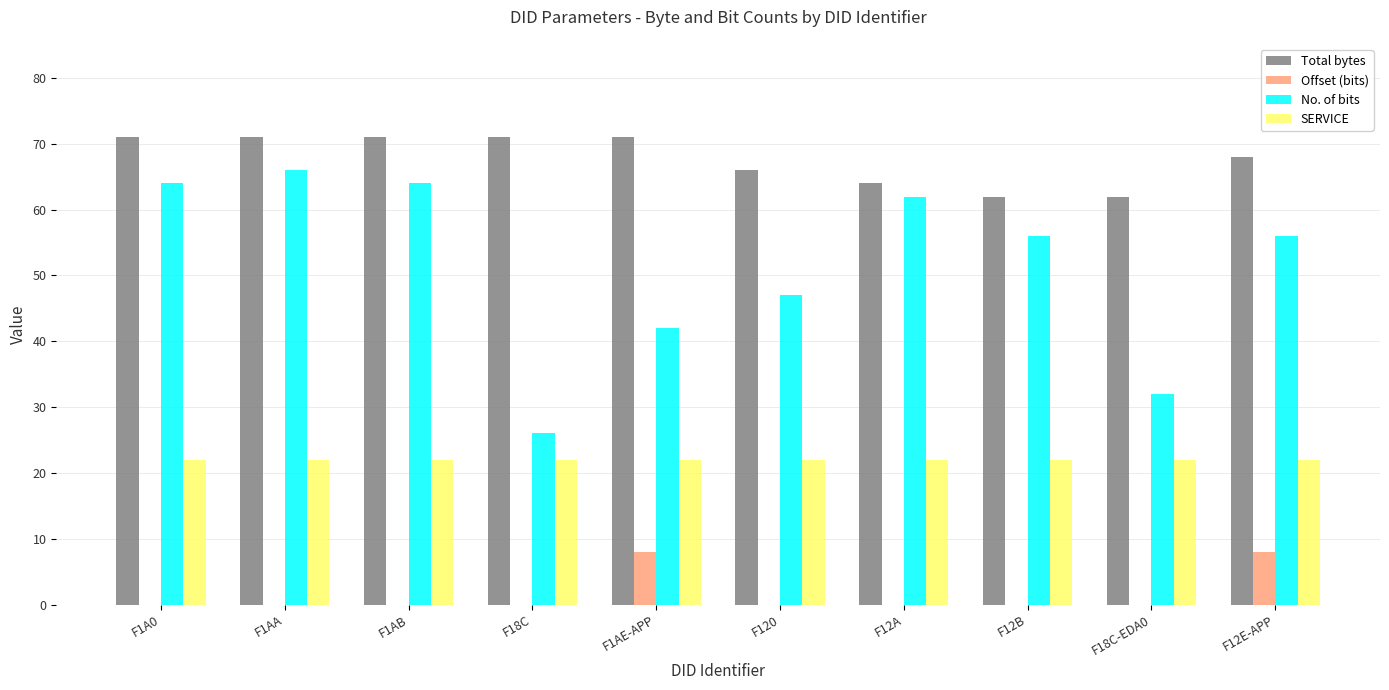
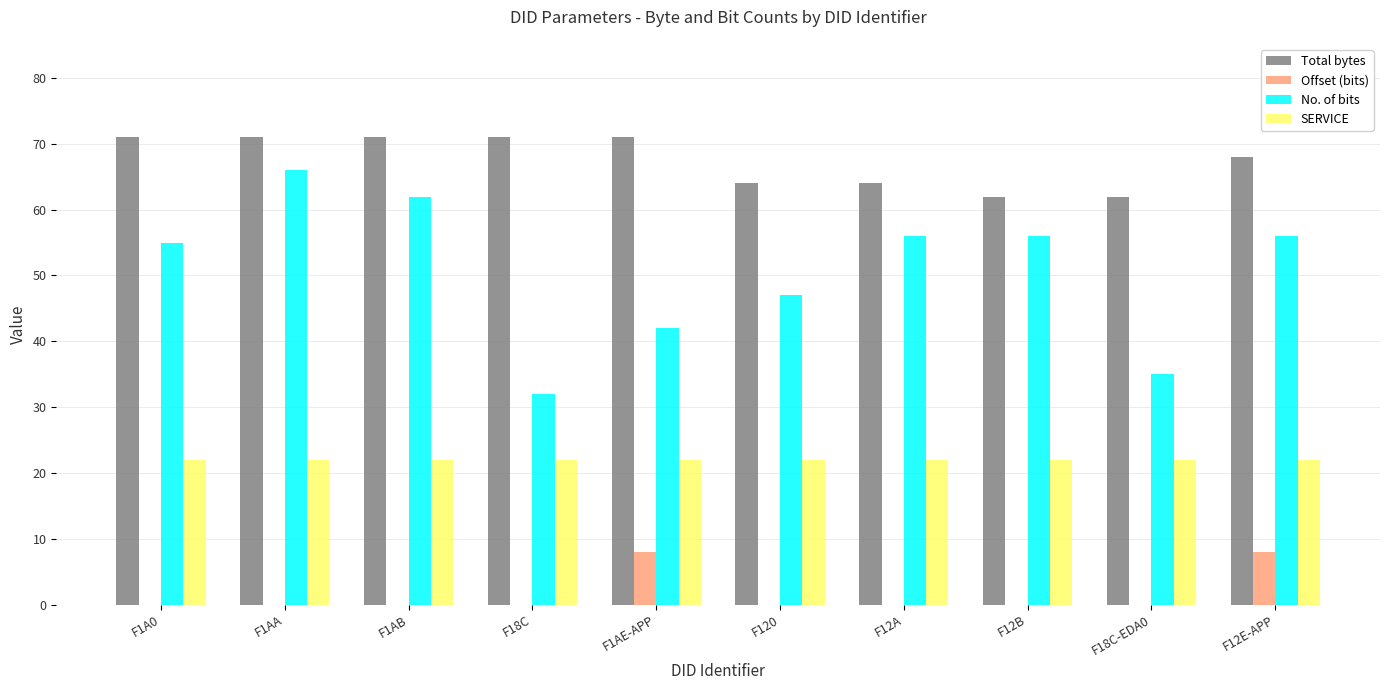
No. of bits, F1A0: 64 -> 55
No. of bits, F1AB: 64 -> 62
No. of bits, F18C: 26 -> 32
Total bytes, F120: 66 -> 64
No. of bits, F12A: 62 -> 56
No. of bits, F18C-EDA0: 32 -> 35
